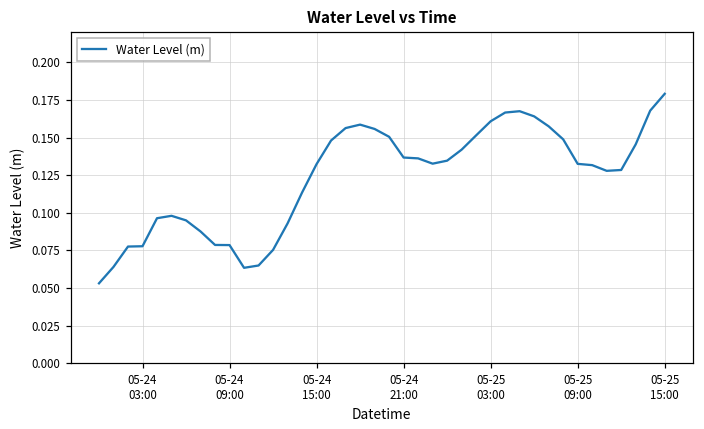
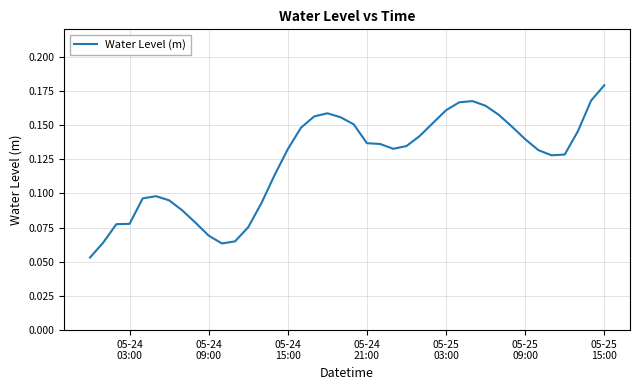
05-24 09:00: 0.078 -> 0.069
05-25 09:00: 0.133 -> 0.140
